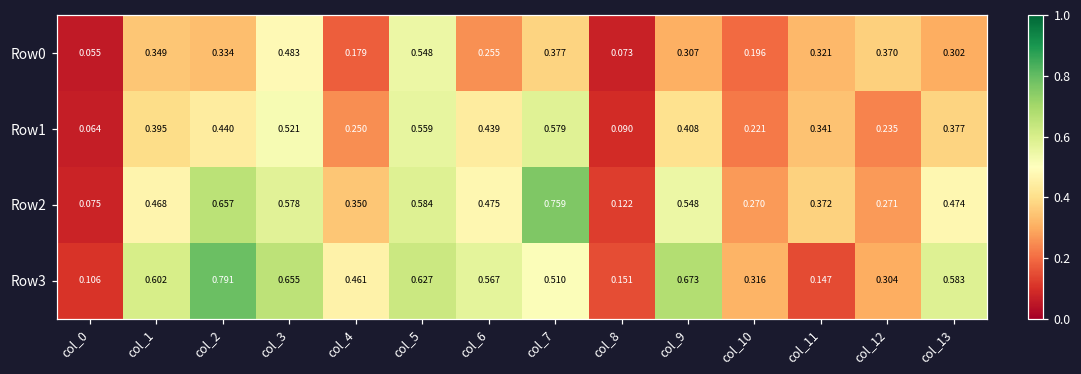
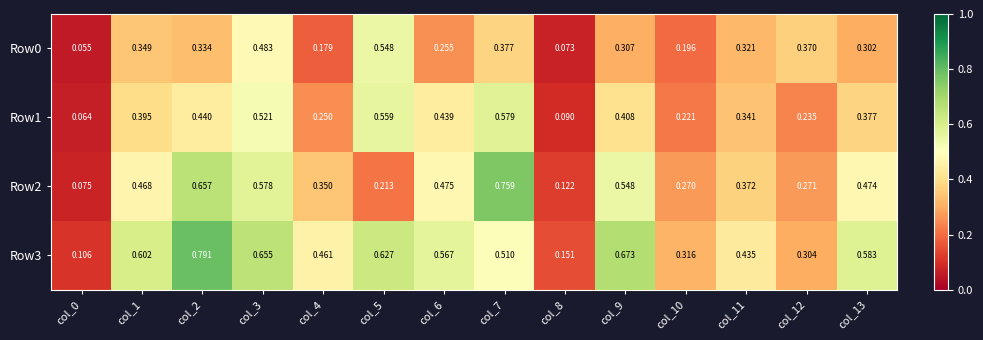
Row2, col_5: 0.584 -> 0.213
Row3, col_11: 0.147 -> 0.435
